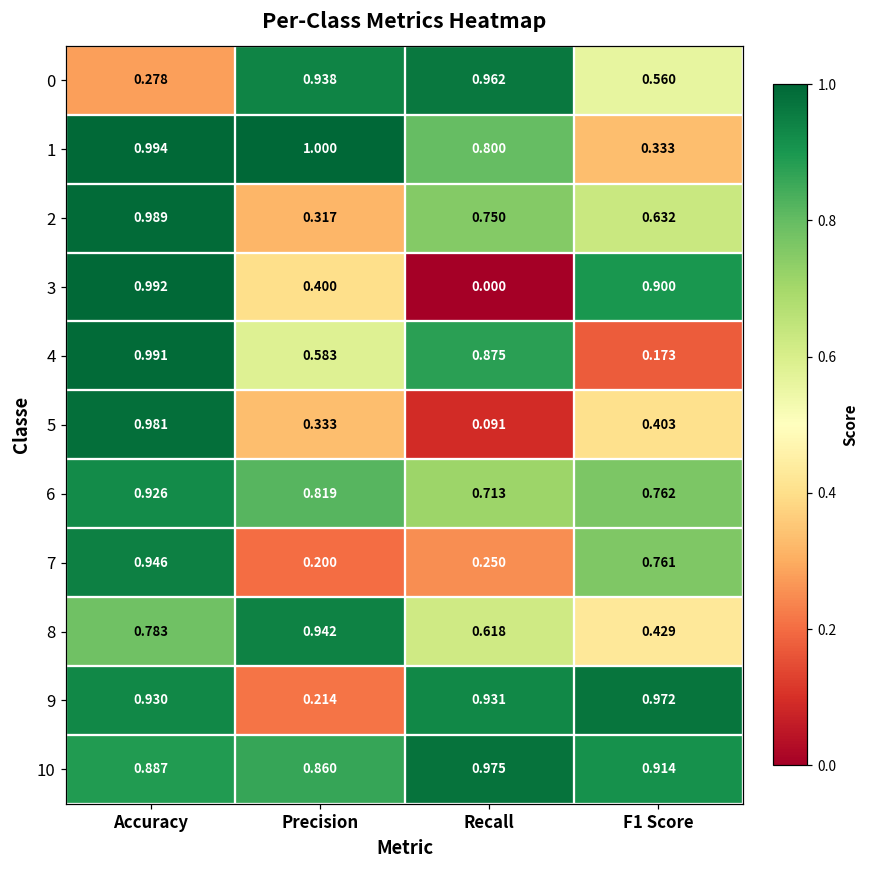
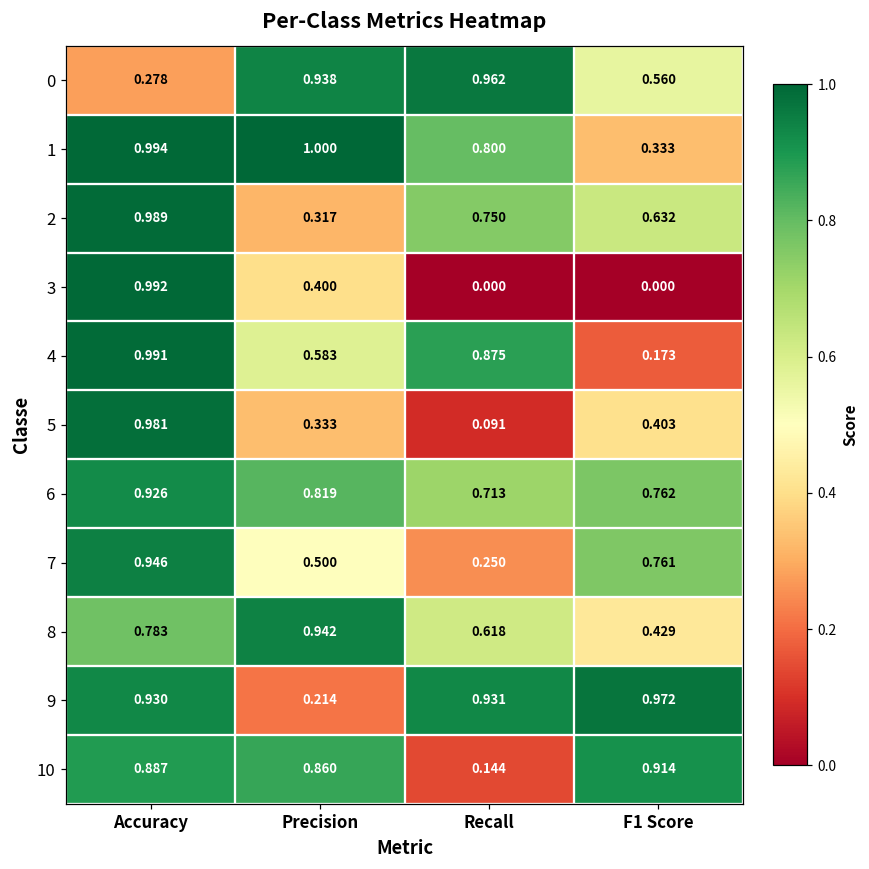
3, F1 Score: 0.900 -> 0.000
7, Precision: 0.200 -> 0.500
10, Recall: 0.975 -> 0.144
